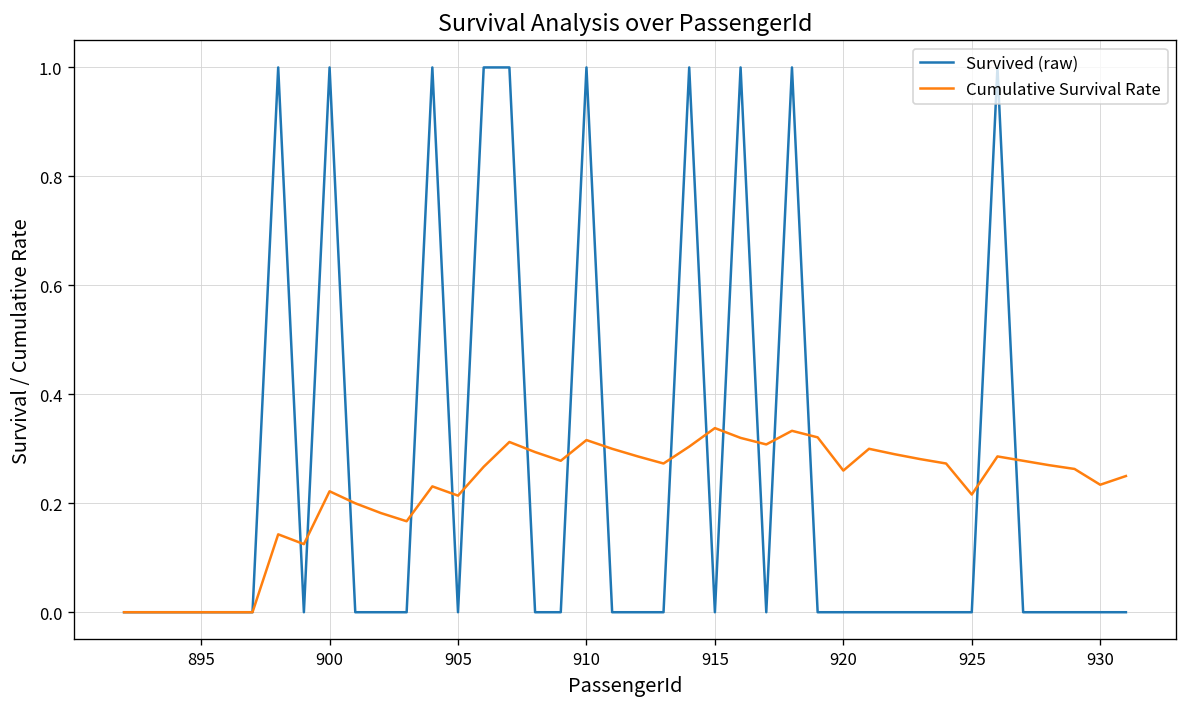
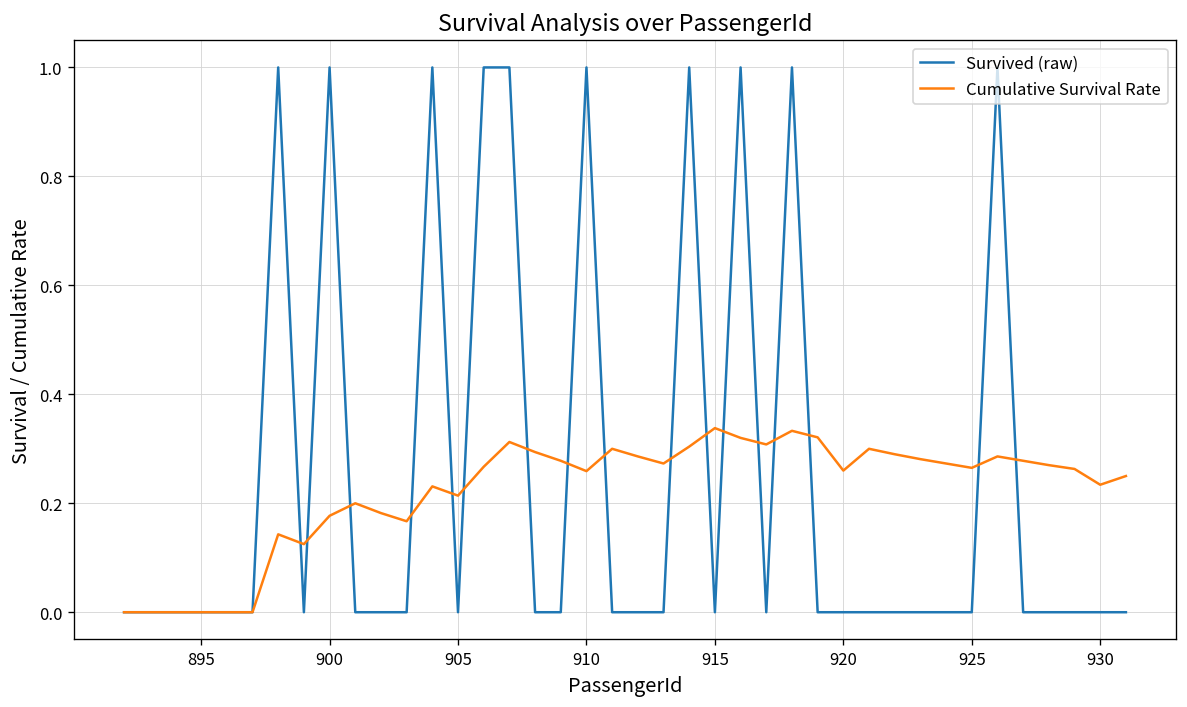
Cumulative Survival Rate, 900: 0.22 -> 0.18
Cumulative Survival Rate, 910: 0.32 -> 0.26
Cumulative Survival Rate, 925: 0.22 -> 0.27
